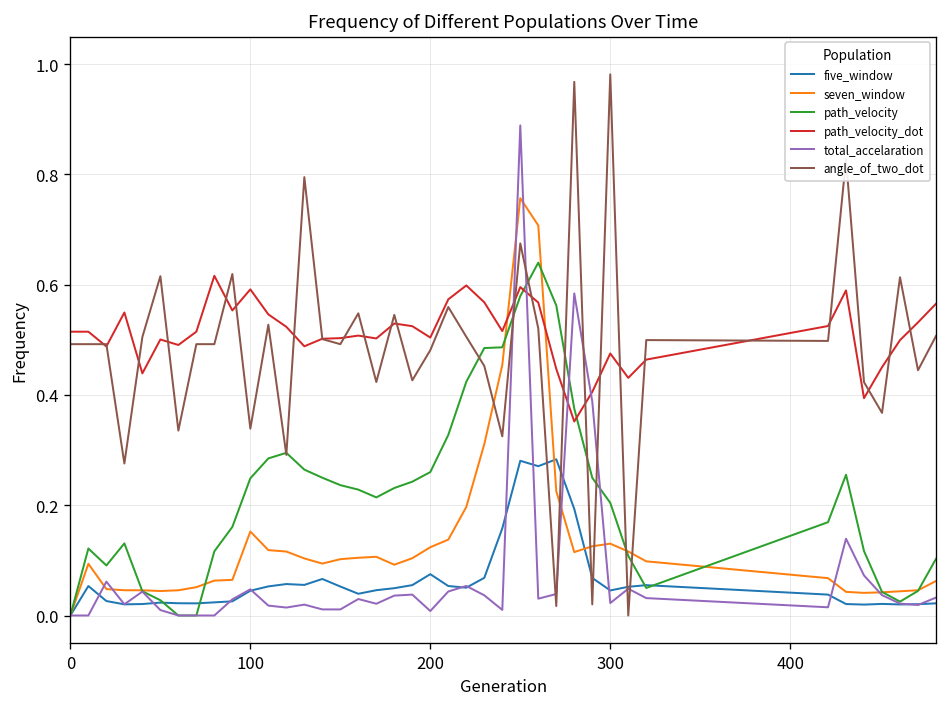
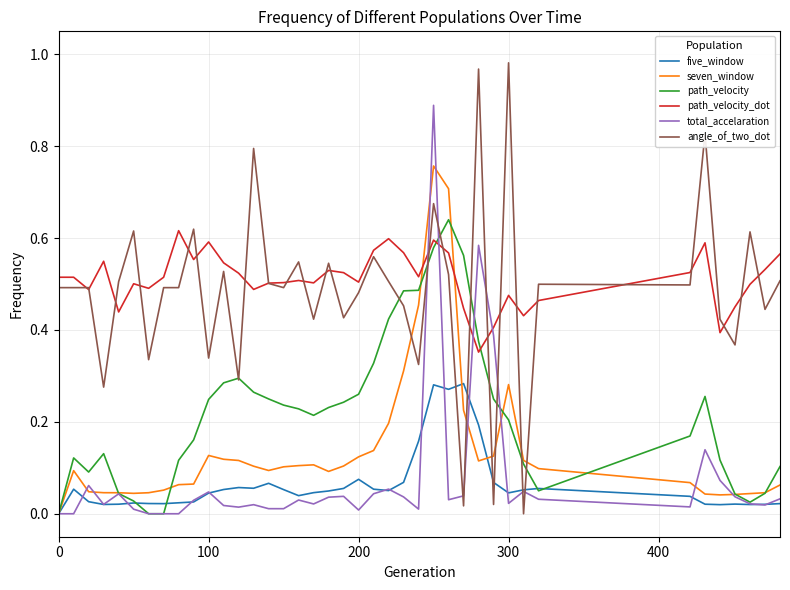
seven_window, 100: 0.15 -> 0.13
seven_window, 300: 0.13 -> 0.28
